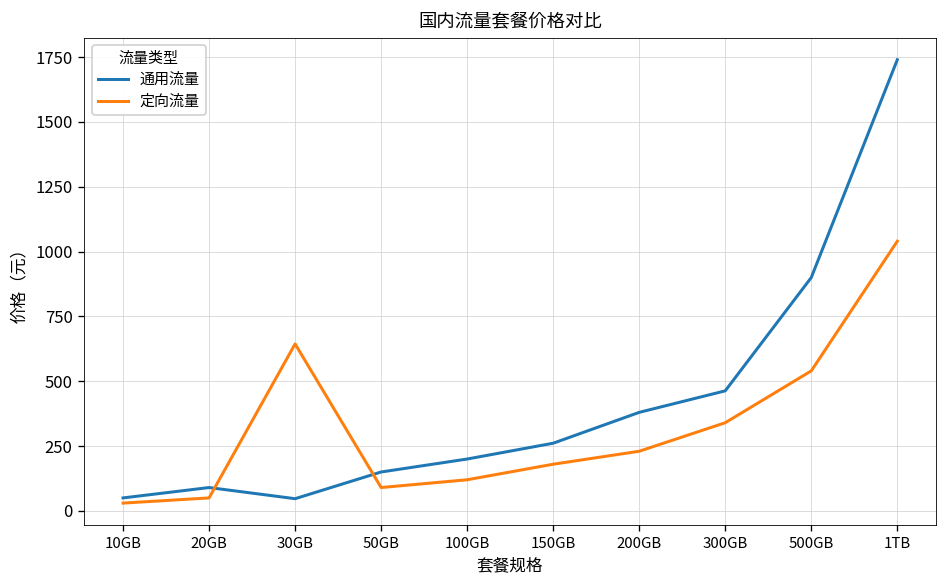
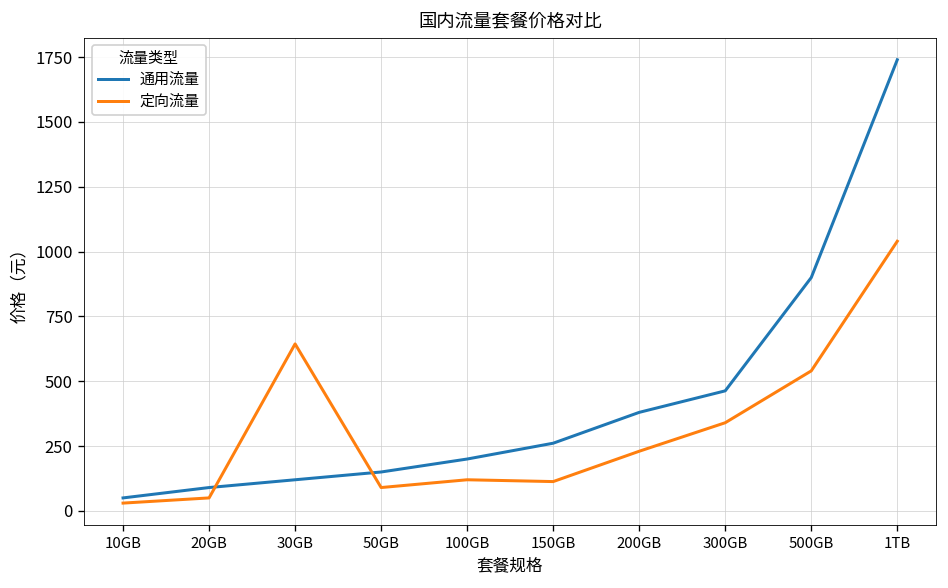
通用流量, 30GB: 50 -> 120
定向流量, 150GB: 180 -> 110
